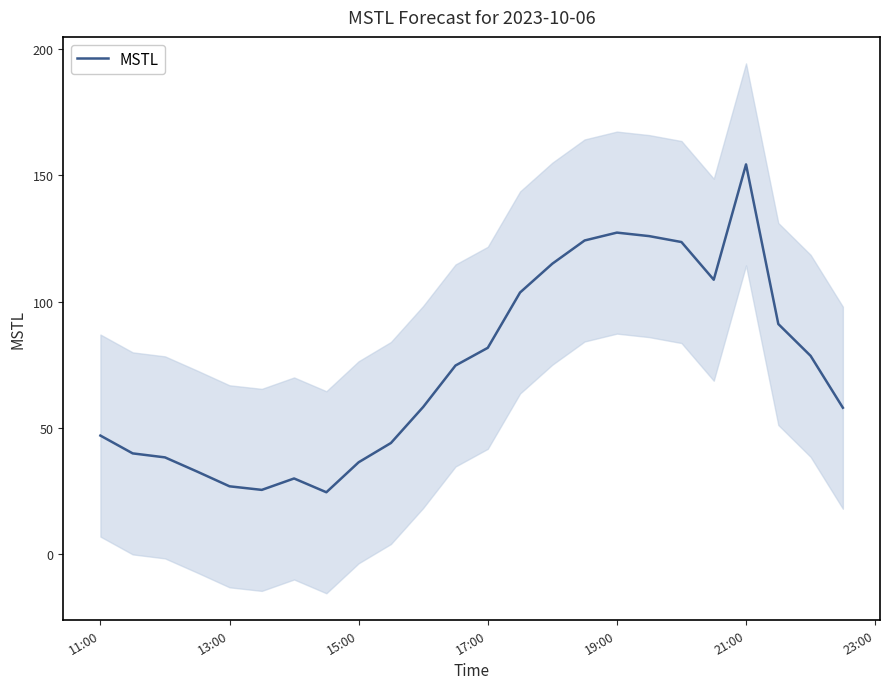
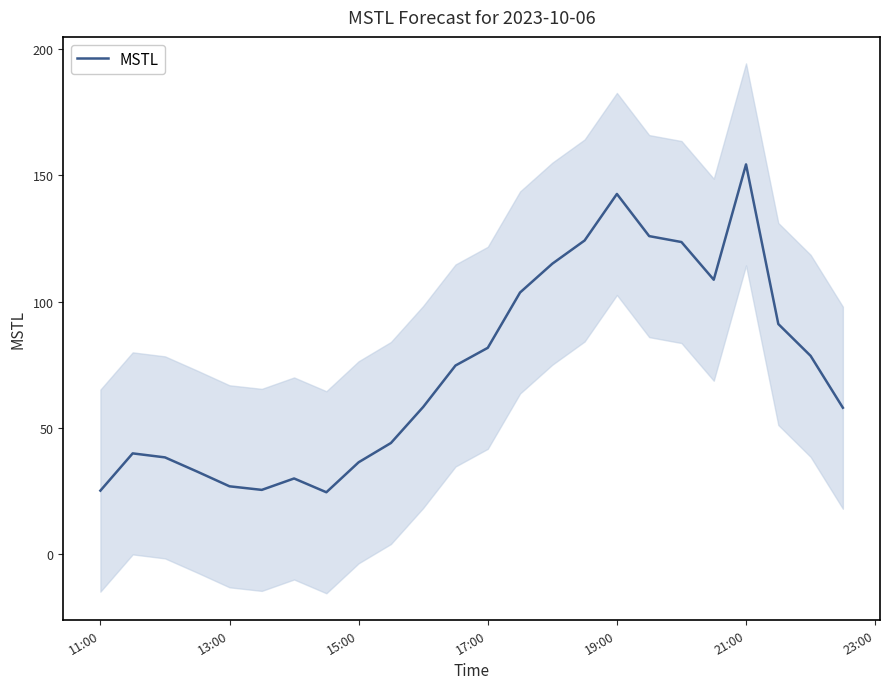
MSTL, 11:00: 47 -> 25
MSTL, 19:00: 127 -> 143
